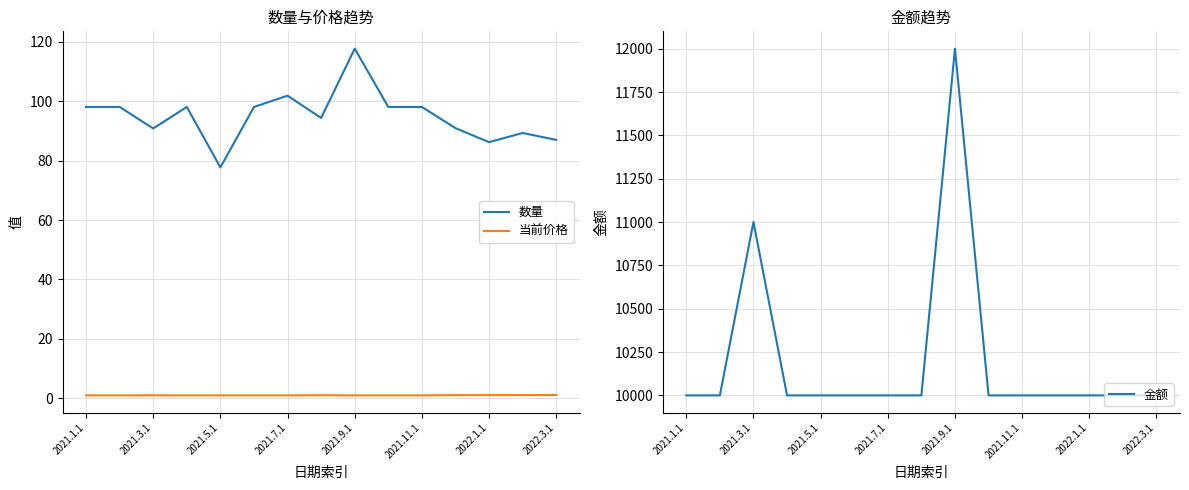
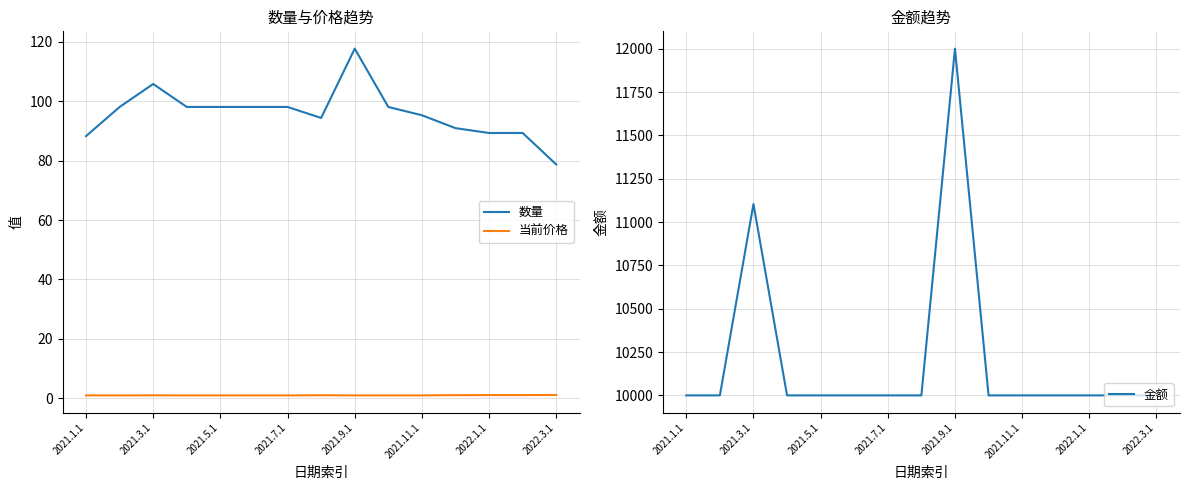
数量与价格趋势, 数量, 2021.1.1: 98 -> 88
数量与价格趋势, 数量, 2021.3.1: 91 -> 106
数量与价格趋势, 数量, 2021.5.1: 78 -> 98
数量与价格趋势, 数量, 2021.7.1: 102 -> 98
数量与价格趋势, 数量, 2021.11.1: 98 -> 95
数量与价格趋势, 数量, 2022.1.1: 86 -> 89
数量与价格趋势, 数量, 2022.3.1: 87 -> 79
金额趋势, 2021.3.1: 11000 -> 11100
